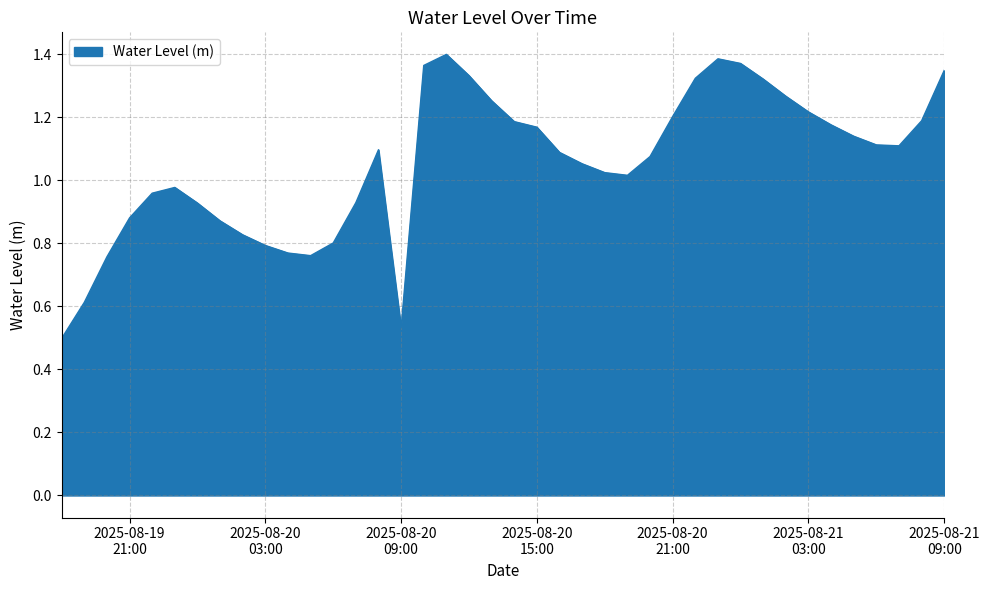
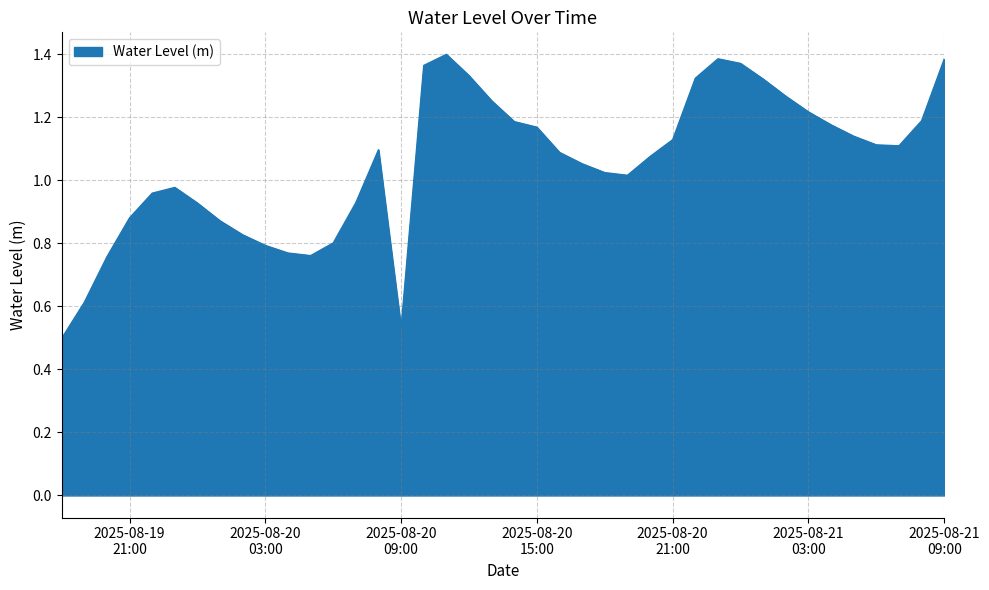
2025-08-20 21:00: 1.20 -> 1.13
2025-08-21 09:00: 1.35 -> 1.39
